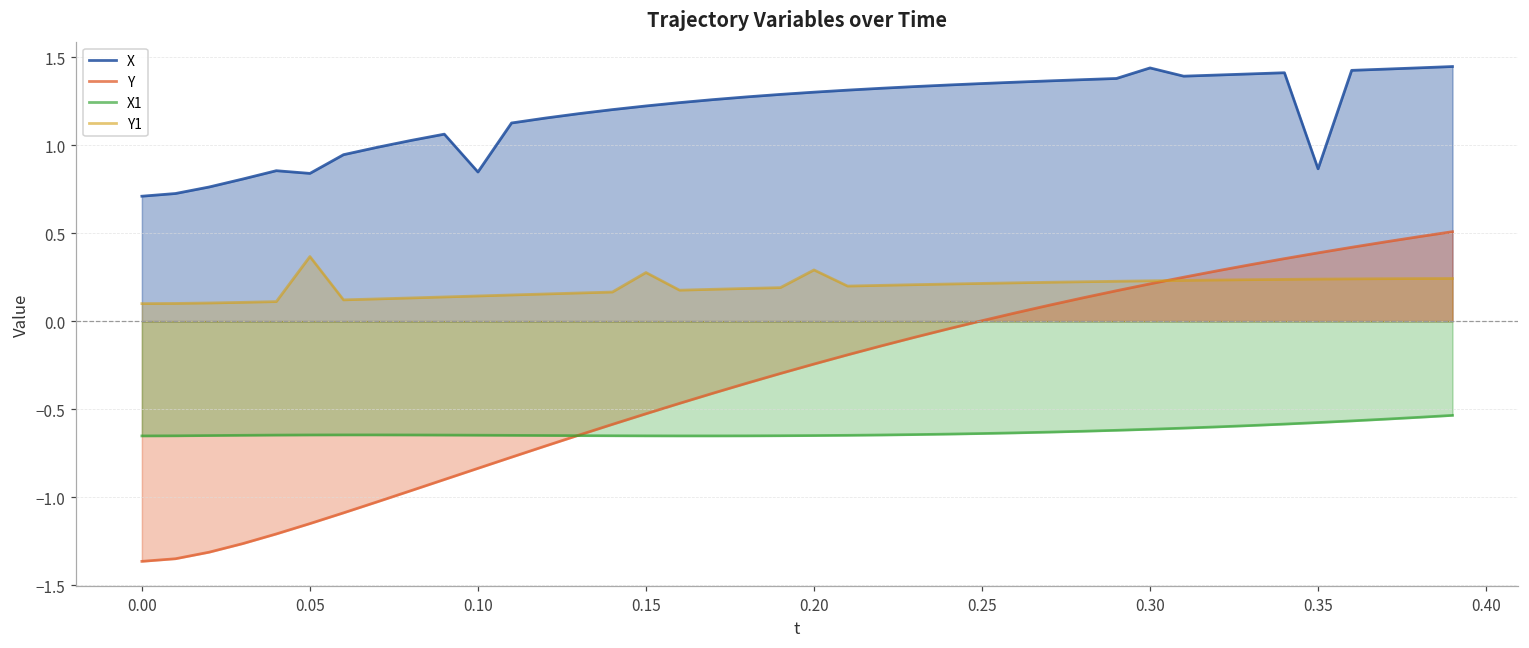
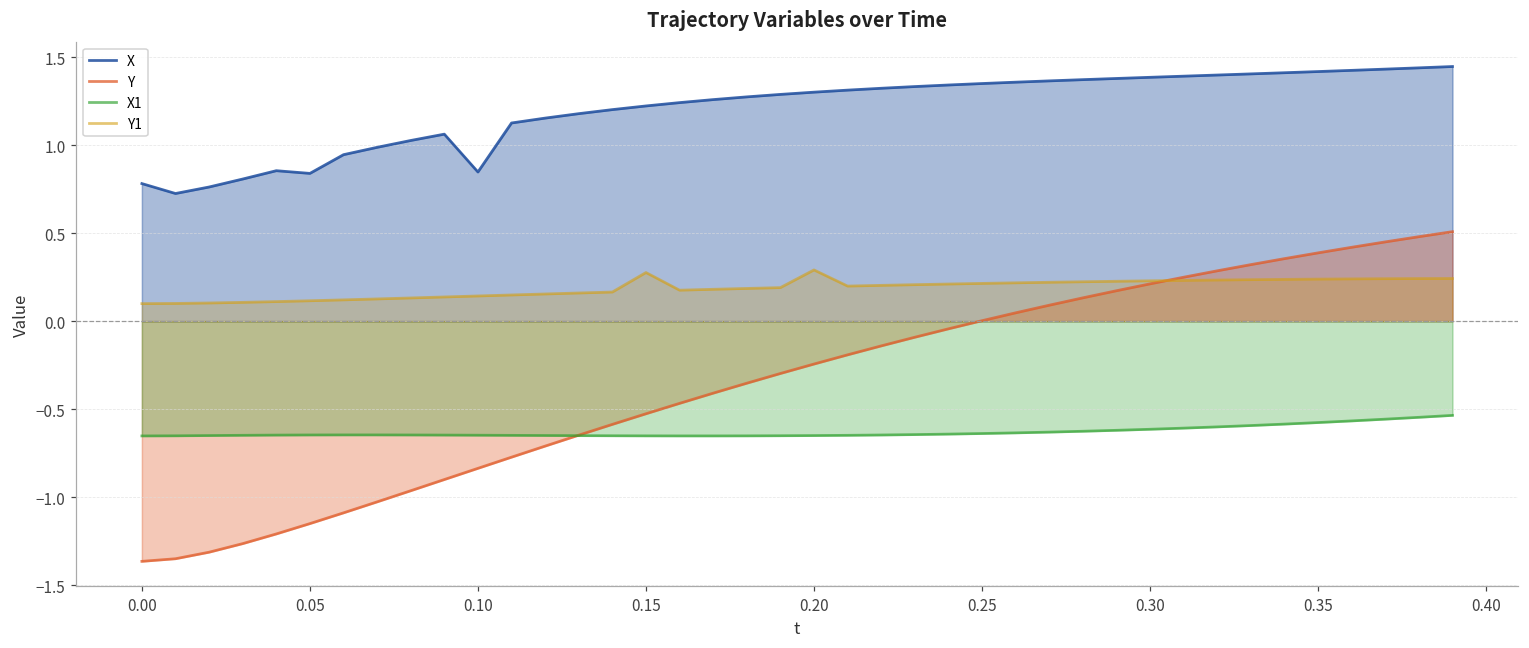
X, 0.00: 0.71 -> 0.78
Y1, 0.05: 0.37 -> 0.12
X, 0.30: 1.44 -> 1.39
X, 0.35: 0.87 -> 1.42
